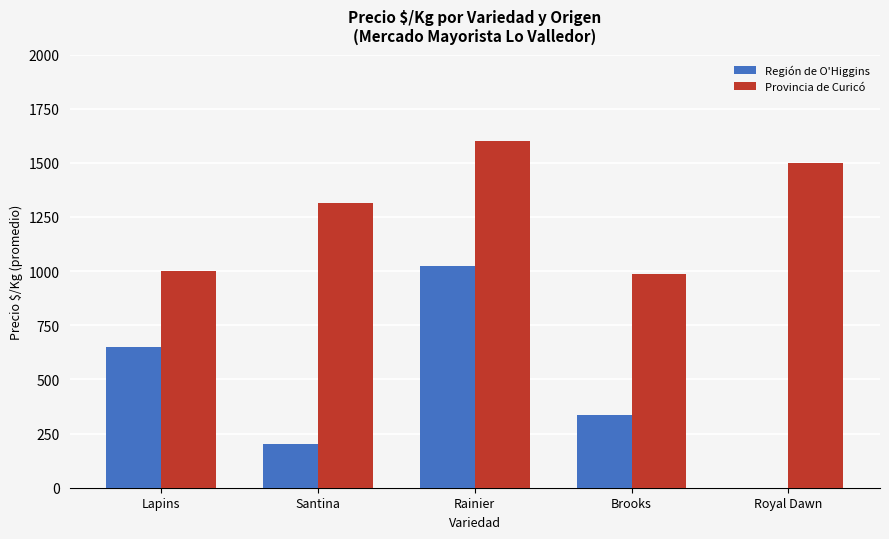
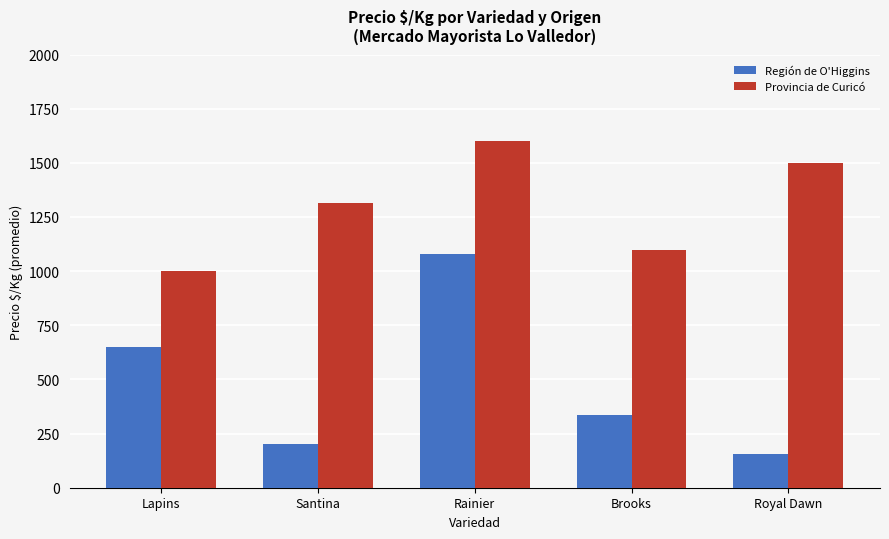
Región de O'Higgins, Rainier: 1030 -> 1080
Provincia de Curicó, Brooks: 990 -> 1100
Región de O'Higgins, Royal Dawn: 0 -> 150
